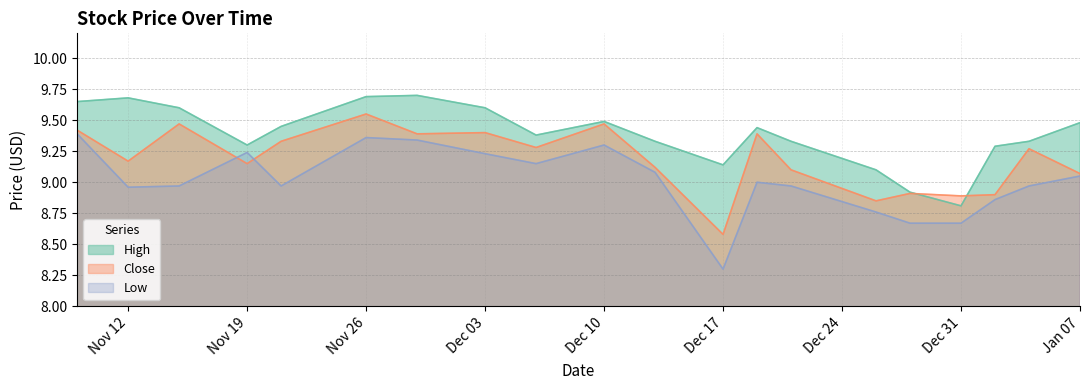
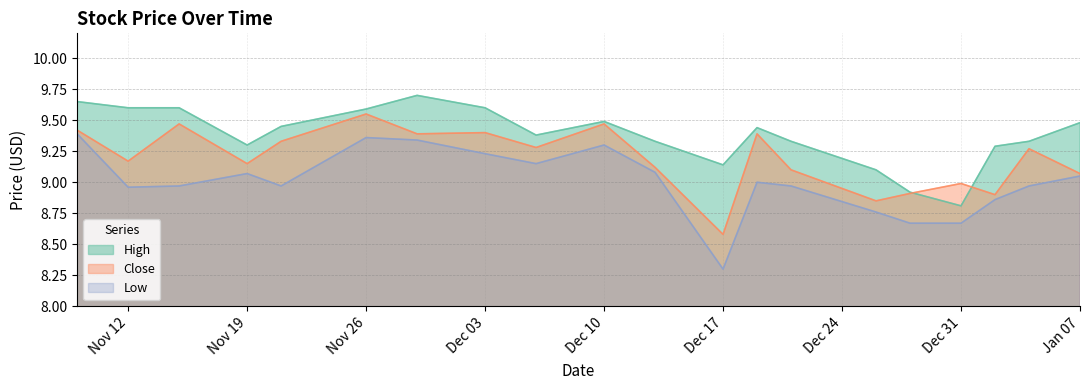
High, Nov 12: 9.68 -> 9.60
Low, Nov 19: 9.24 -> 9.07
High, Nov 26: 9.69 -> 9.59
Close, Dec 31: 8.89 -> 8.99
